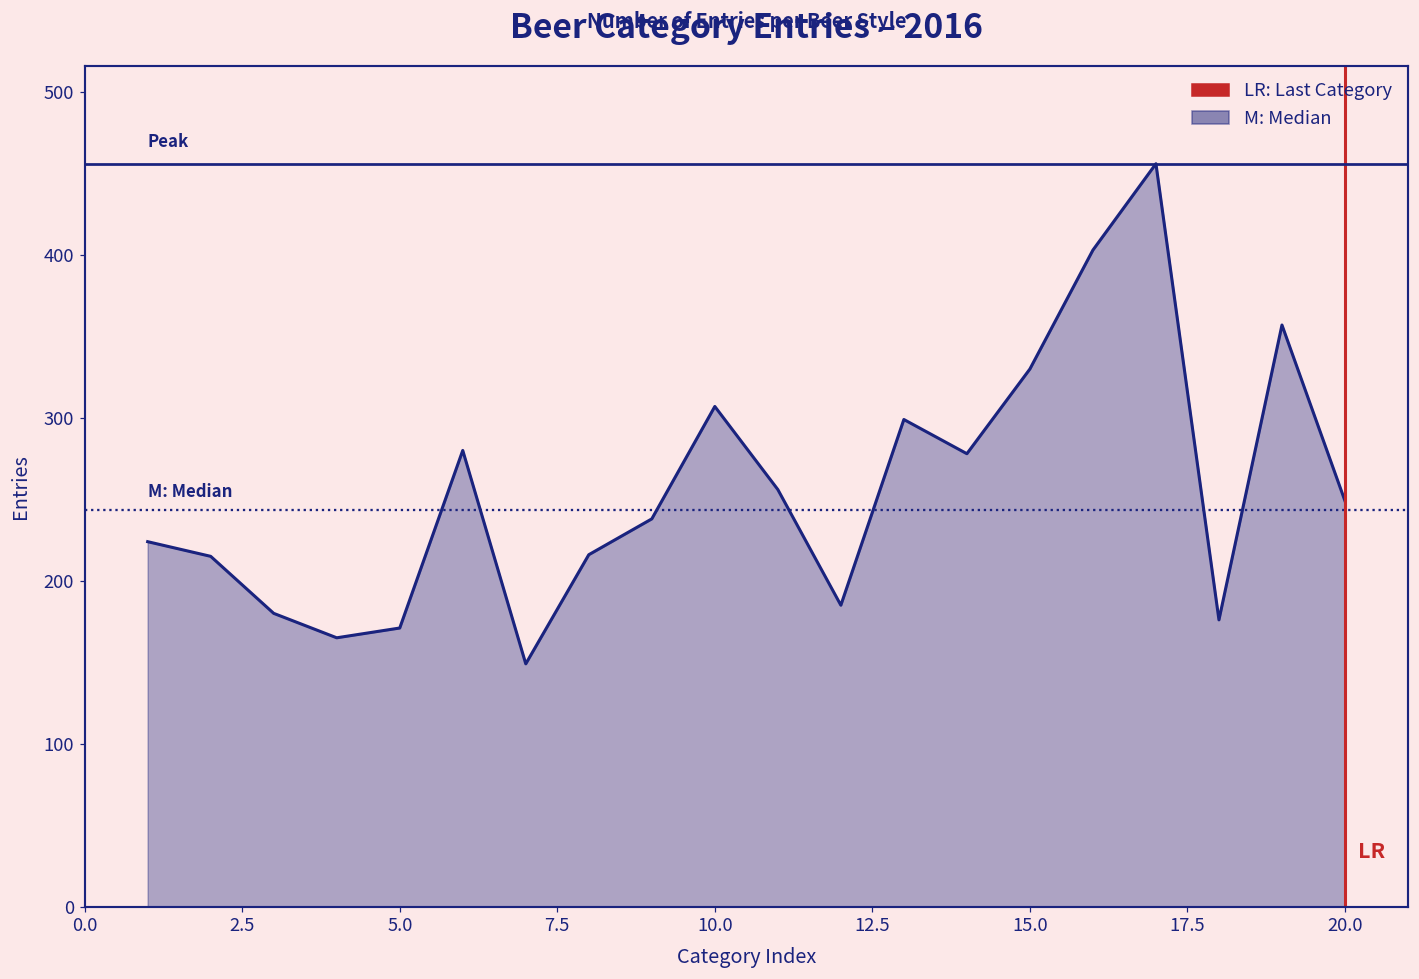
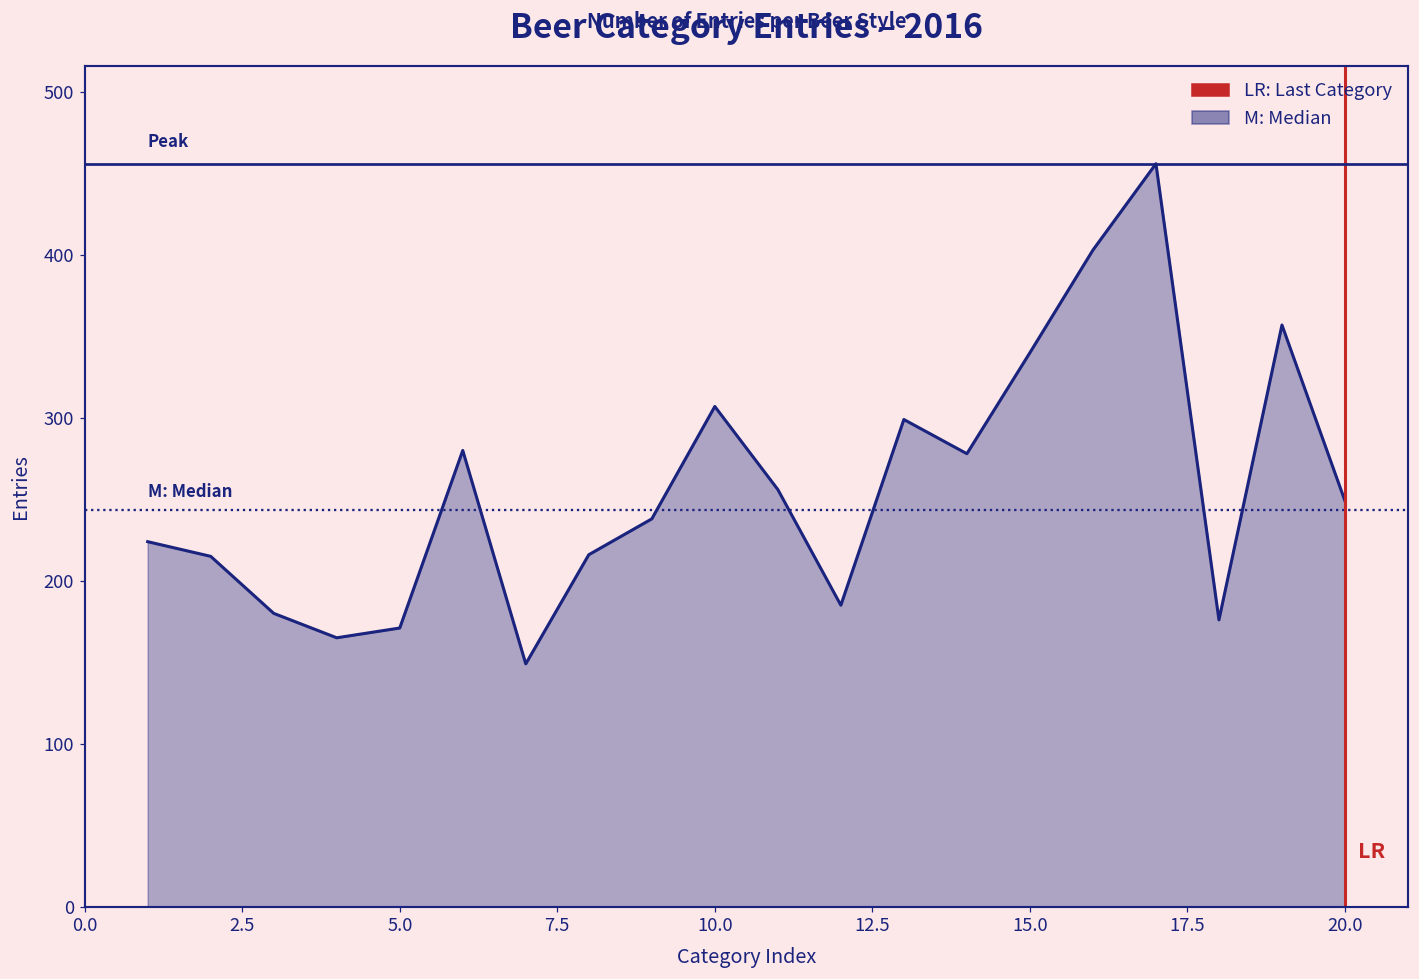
15.0: 330 -> 340
